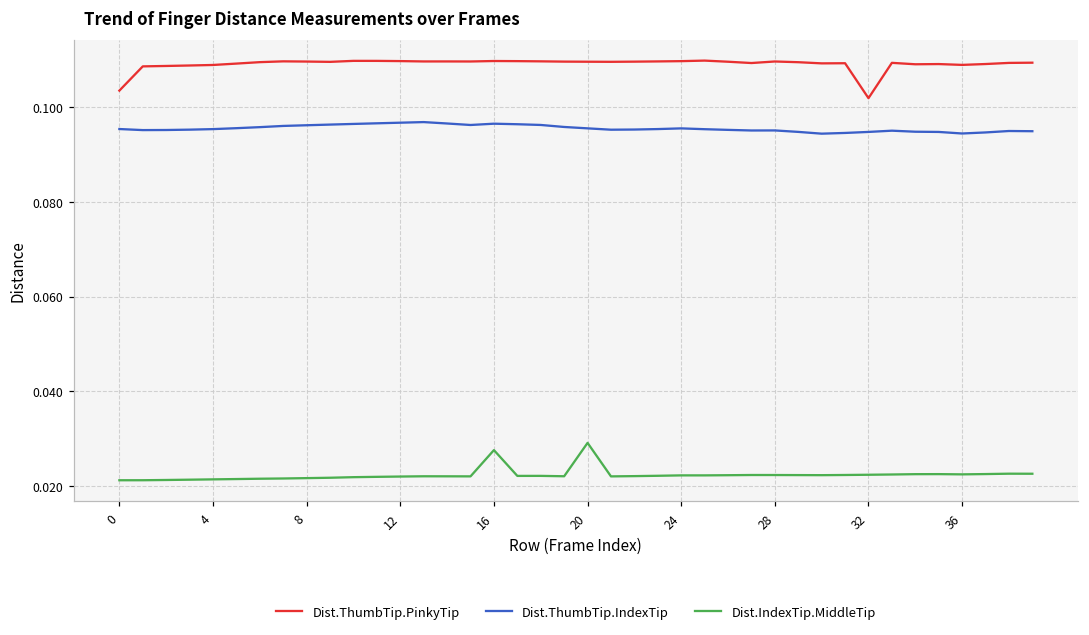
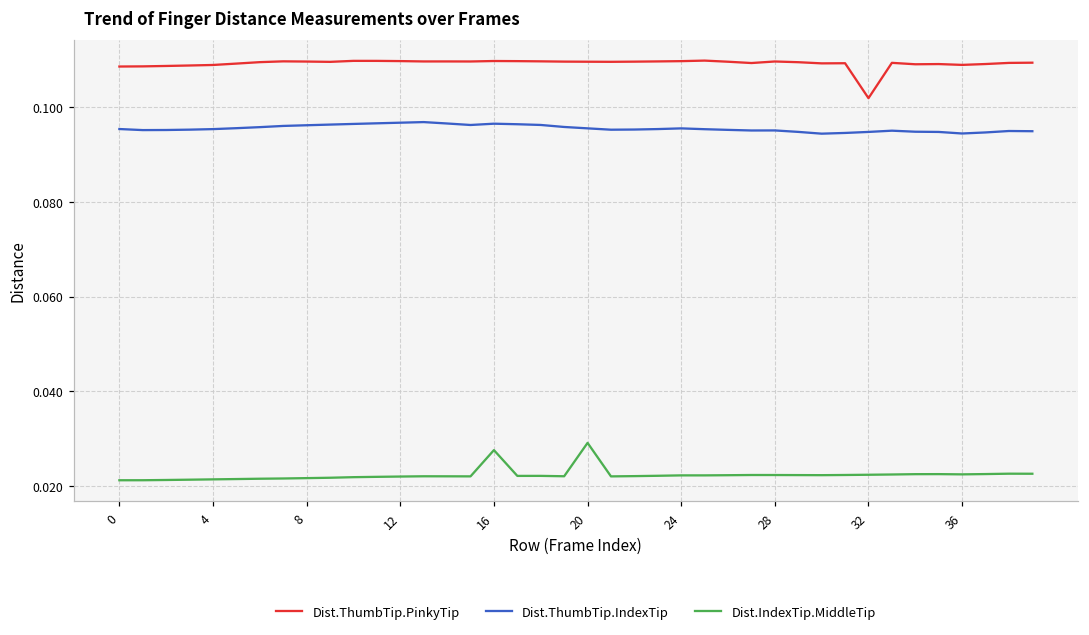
Dist.ThumbTip.PinkyTip, 0: 0.103 -> 0.109
